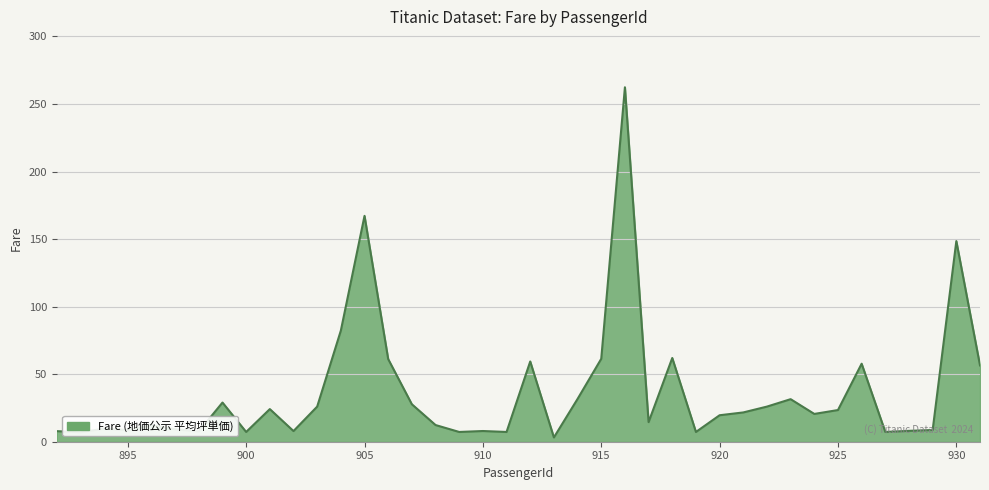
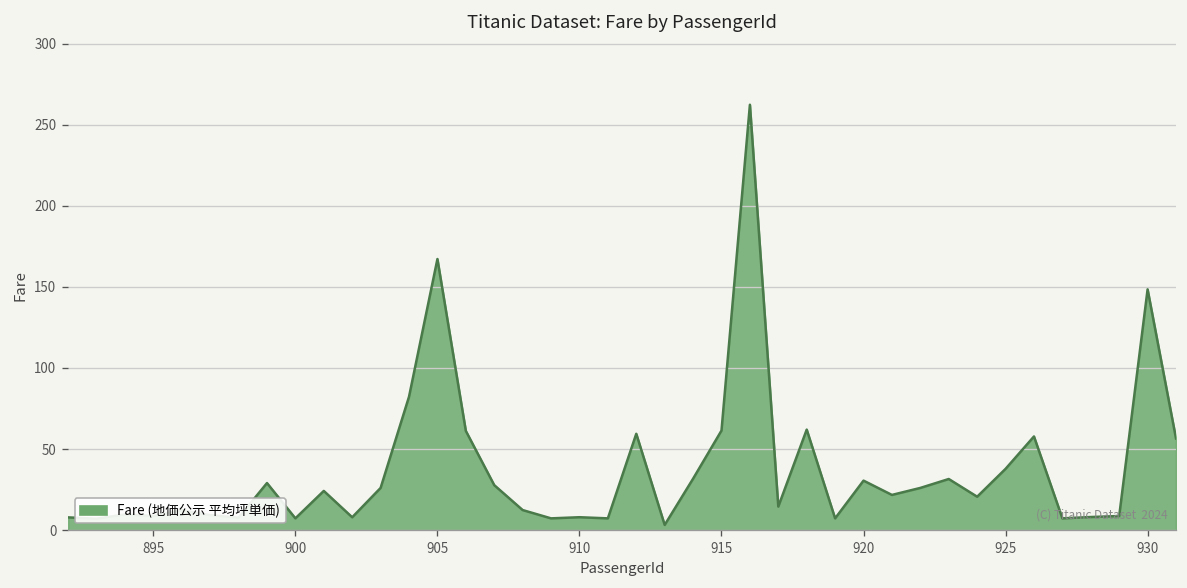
920: 20 -> 31
925: 23 -> 38
